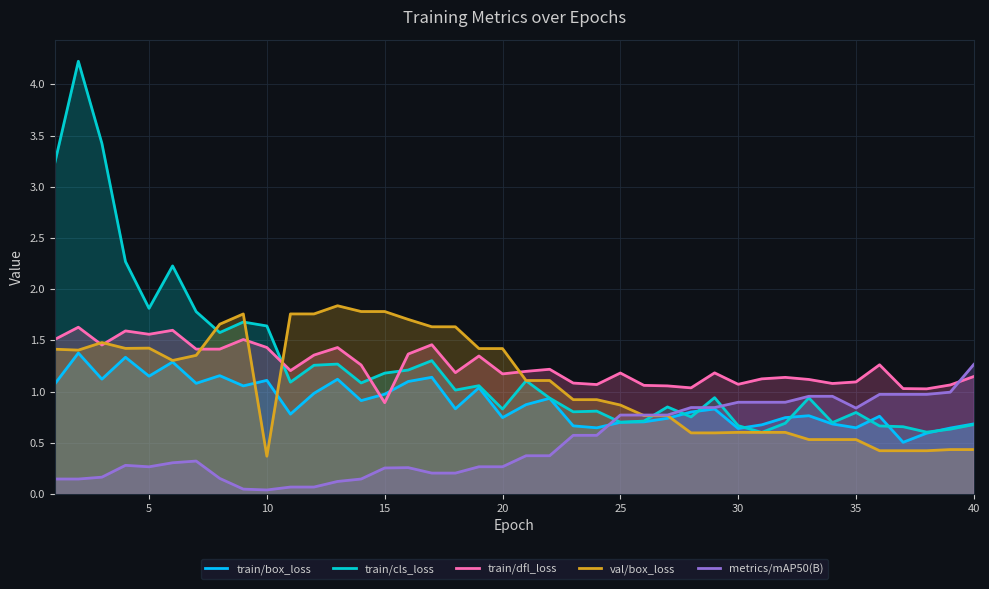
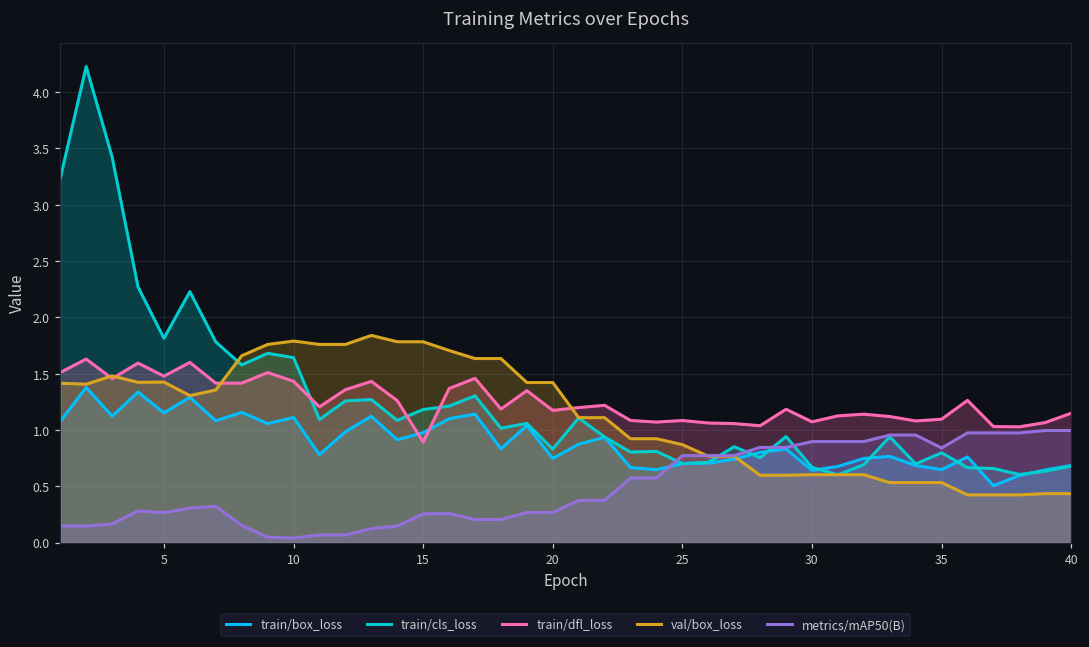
train/dfl_loss, 5: 1.56 -> 1.48
val/box_loss, 10: 0.37 -> 1.79
train/dfl_loss, 25: 1.18 -> 1.08
metrics/mAP50(B), 40: 1.27 -> 1.00
